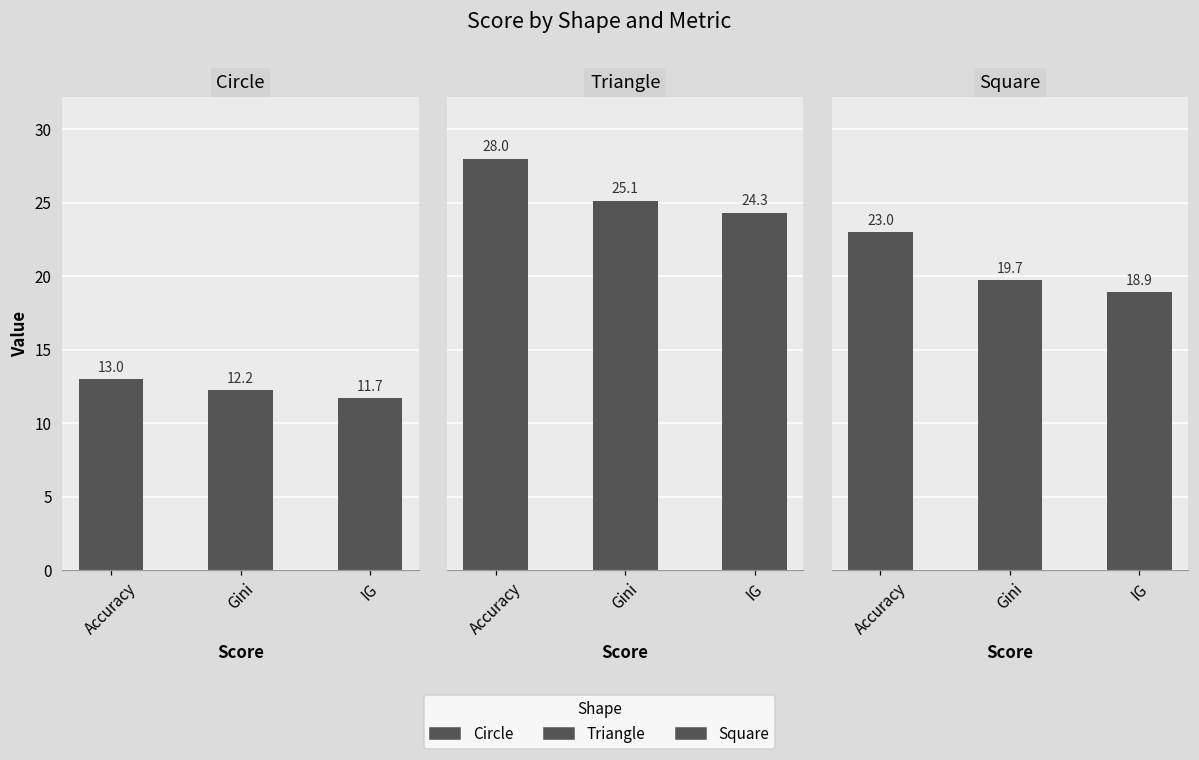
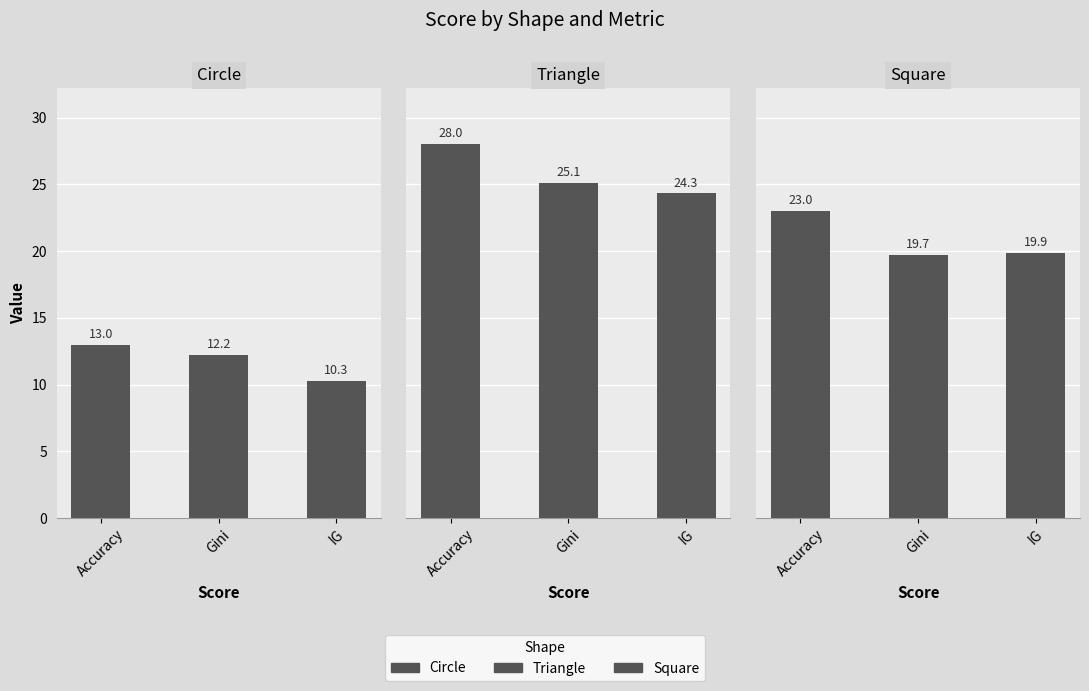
Circle, IG: 11.7 -> 10.3
Square, IG: 18.9 -> 19.9
